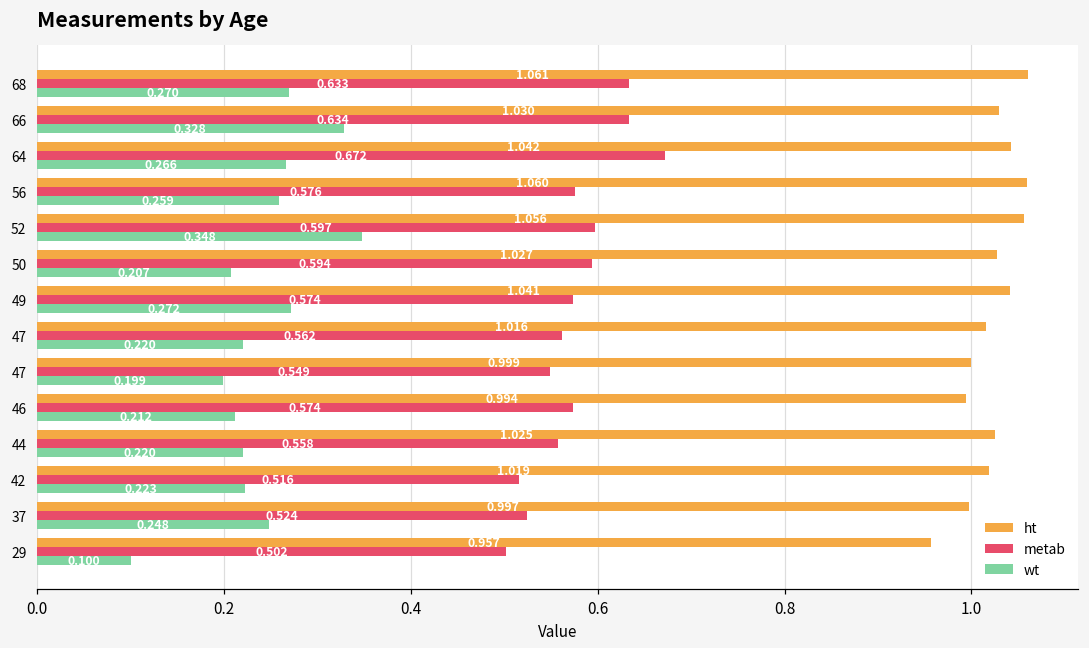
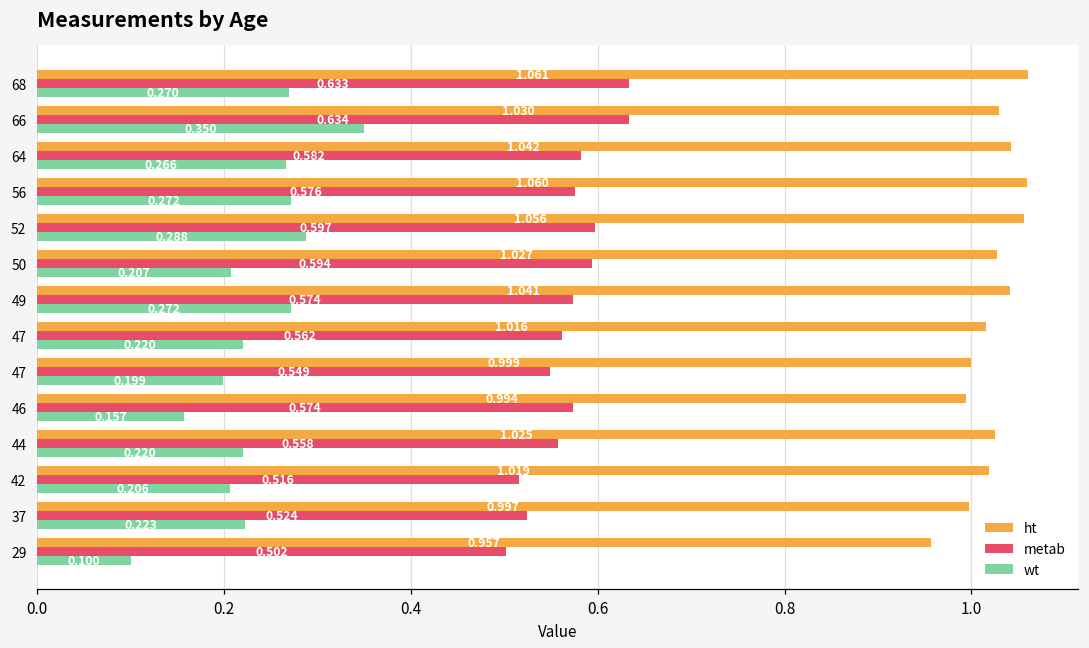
wt, 66: 0.328 -> 0.350
metab, 64: 0.672 -> 0.582
wt, 56: 0.259 -> 0.272
wt, 52: 0.348 -> 0.288
wt, 46: 0.212 -> 0.157
wt, 42: 0.223 -> 0.206
wt, 37: 0.248 -> 0.223
